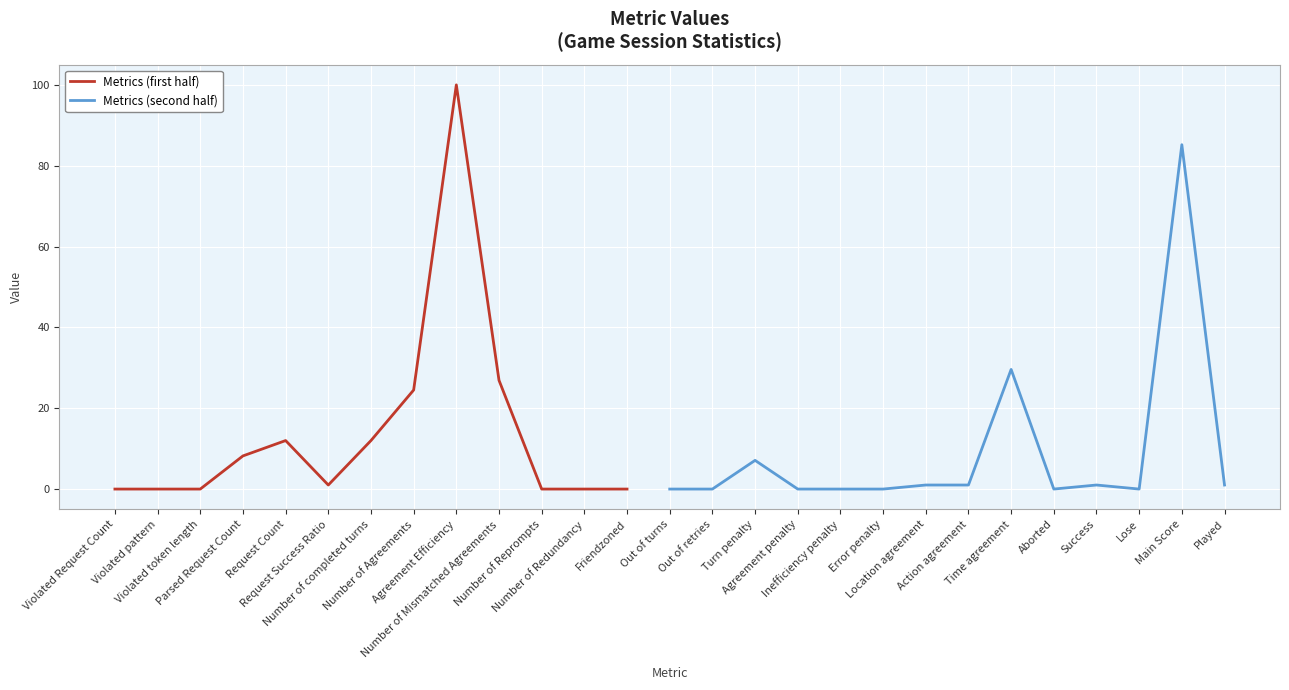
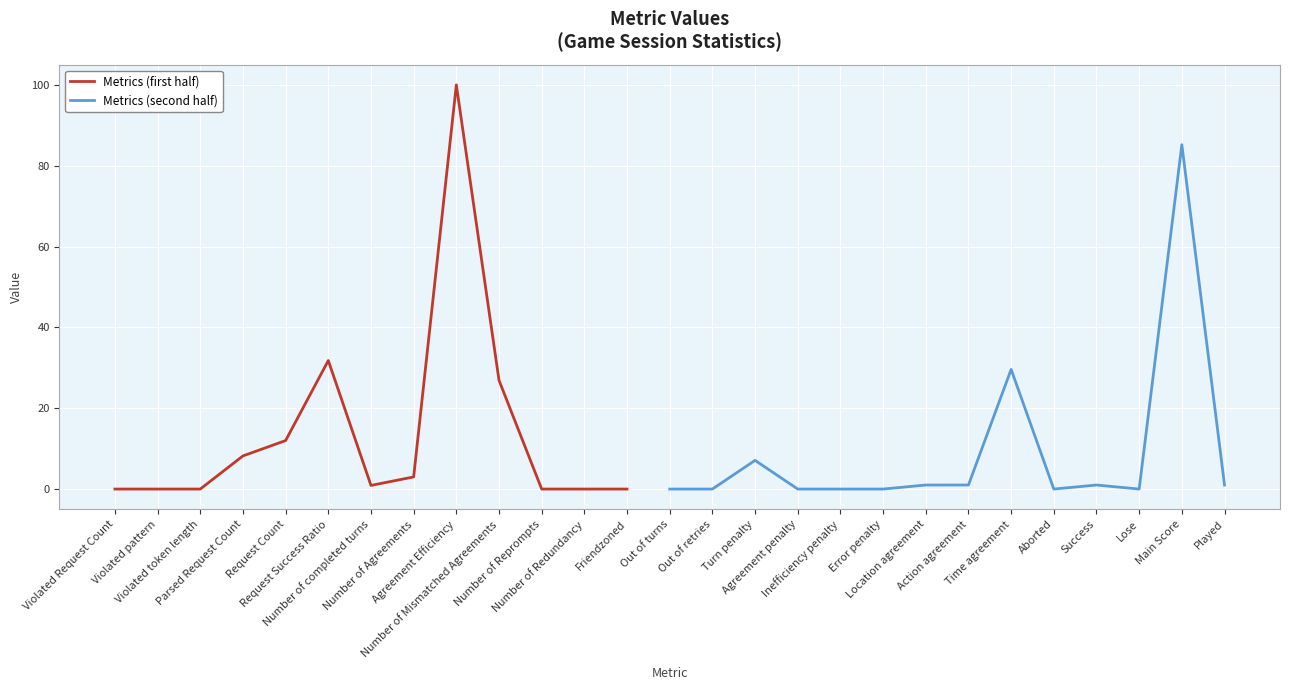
Metrics (first half), Request Success Ratio: 1 -> 32
Metrics (first half), Number of completed turns: 12 -> 1
Metrics (first half), Number of Agreements: 25 -> 3
